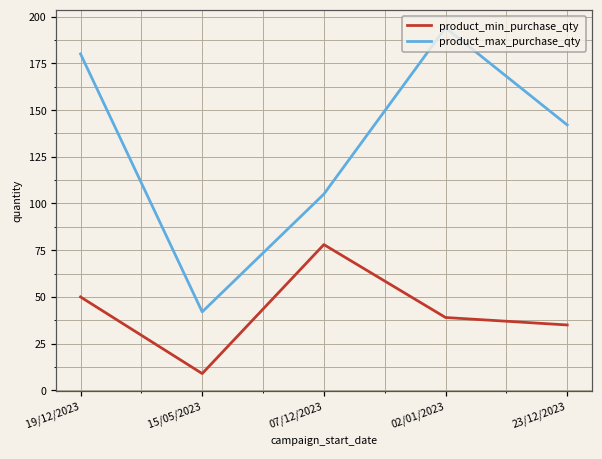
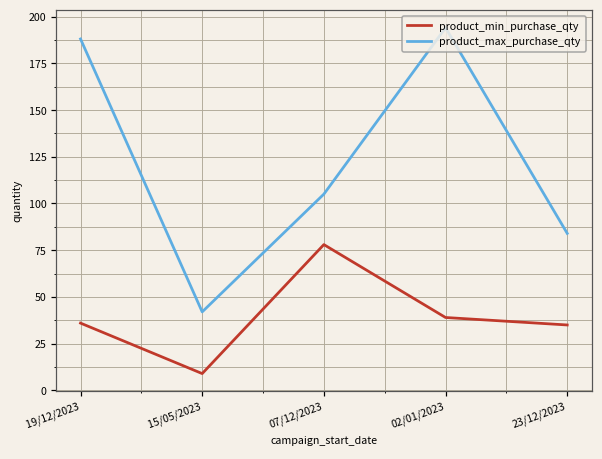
product_min_purchase_qty, 19/12/2023: 50 -> 36
product_max_purchase_qty, 19/12/2023: 180 -> 188
product_max_purchase_qty, 23/12/2023: 142 -> 84
